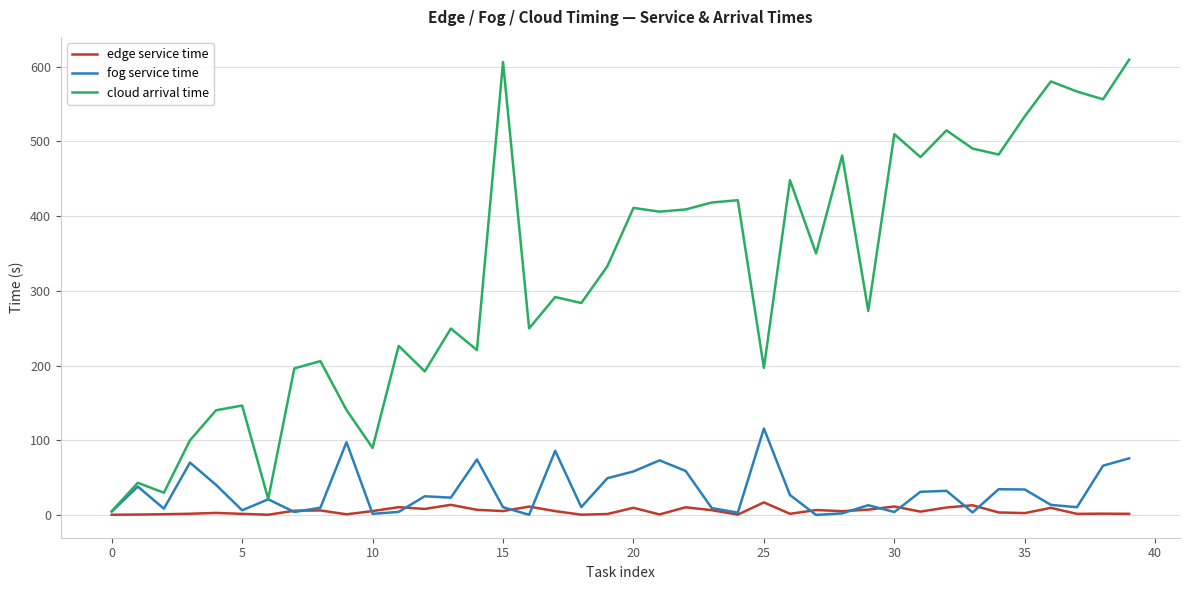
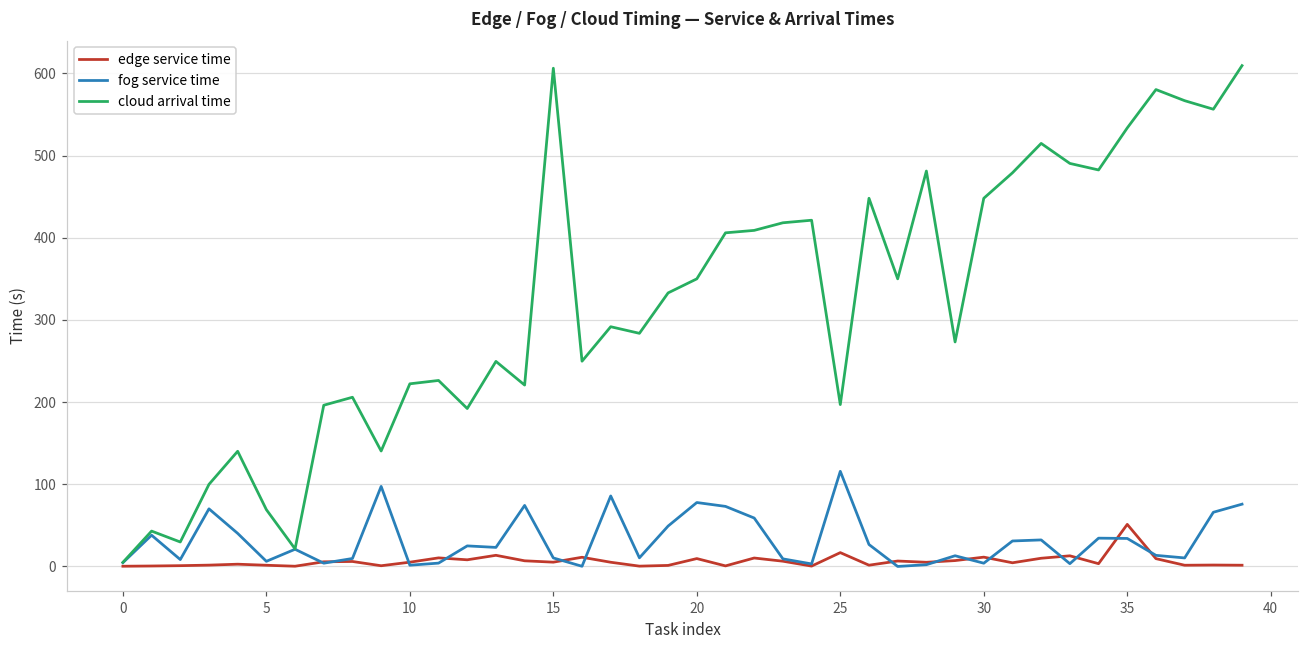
cloud arrival time, 5: 150 -> 70
cloud arrival time, 10: 90 -> 220
fog service time, 20: 60 -> 80
cloud arrival time, 20: 410 -> 350
cloud arrival time, 30: 510 -> 450
edge service time, 35: 0 -> 50
